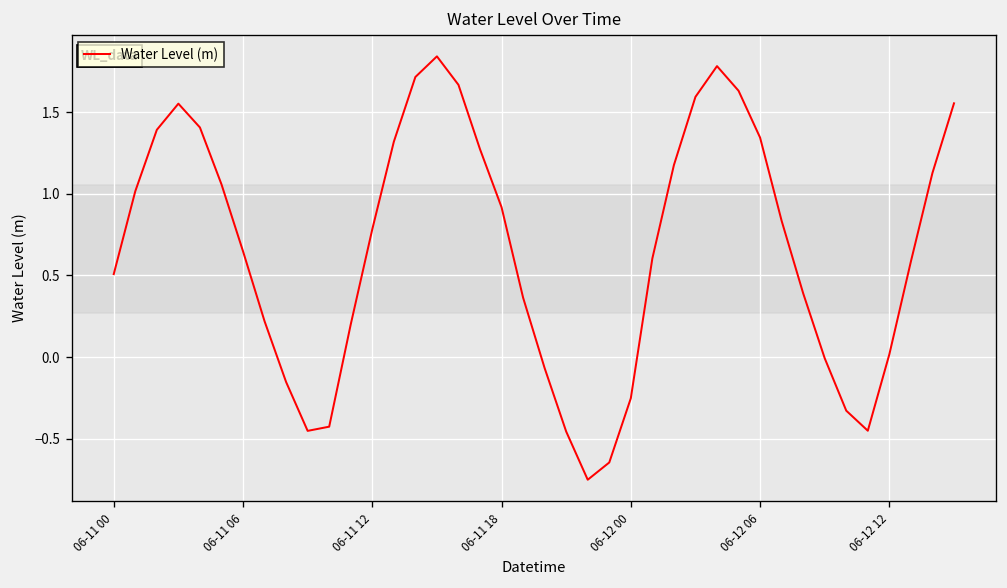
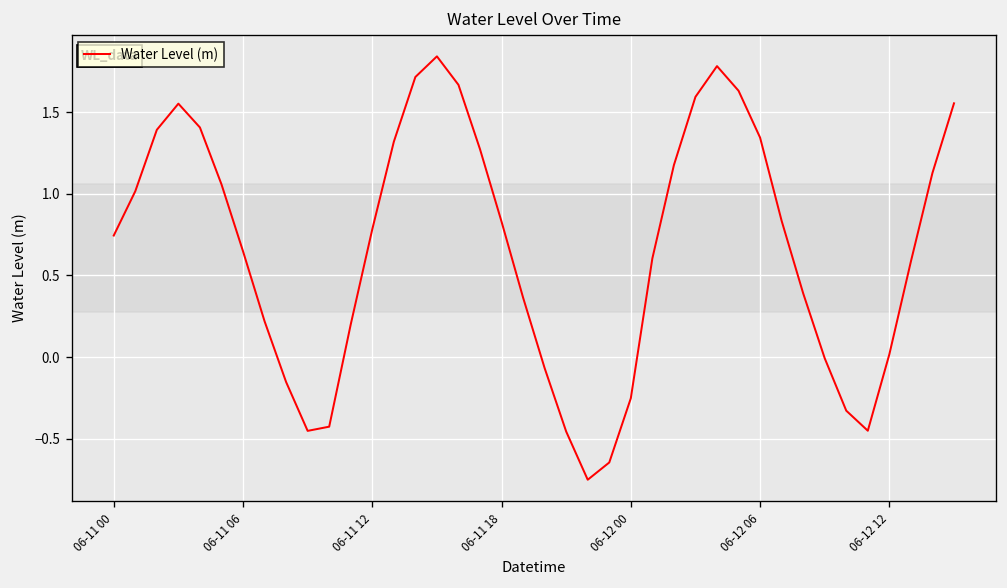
06-11 00: 0.51 -> 0.74
06-11 18: 0.92 -> 0.83
